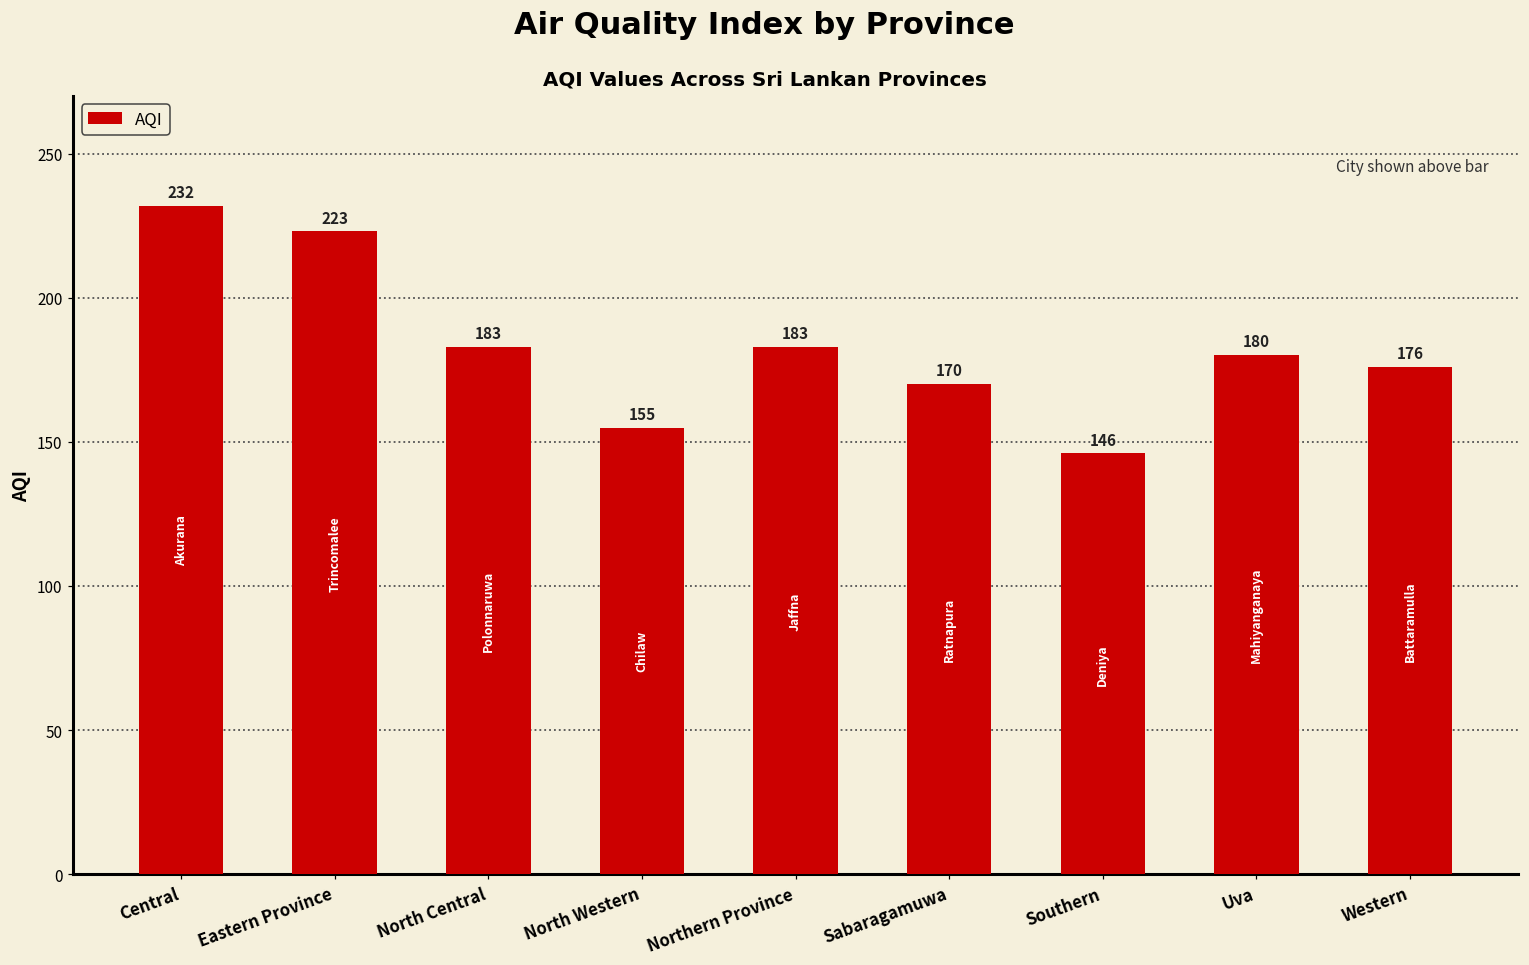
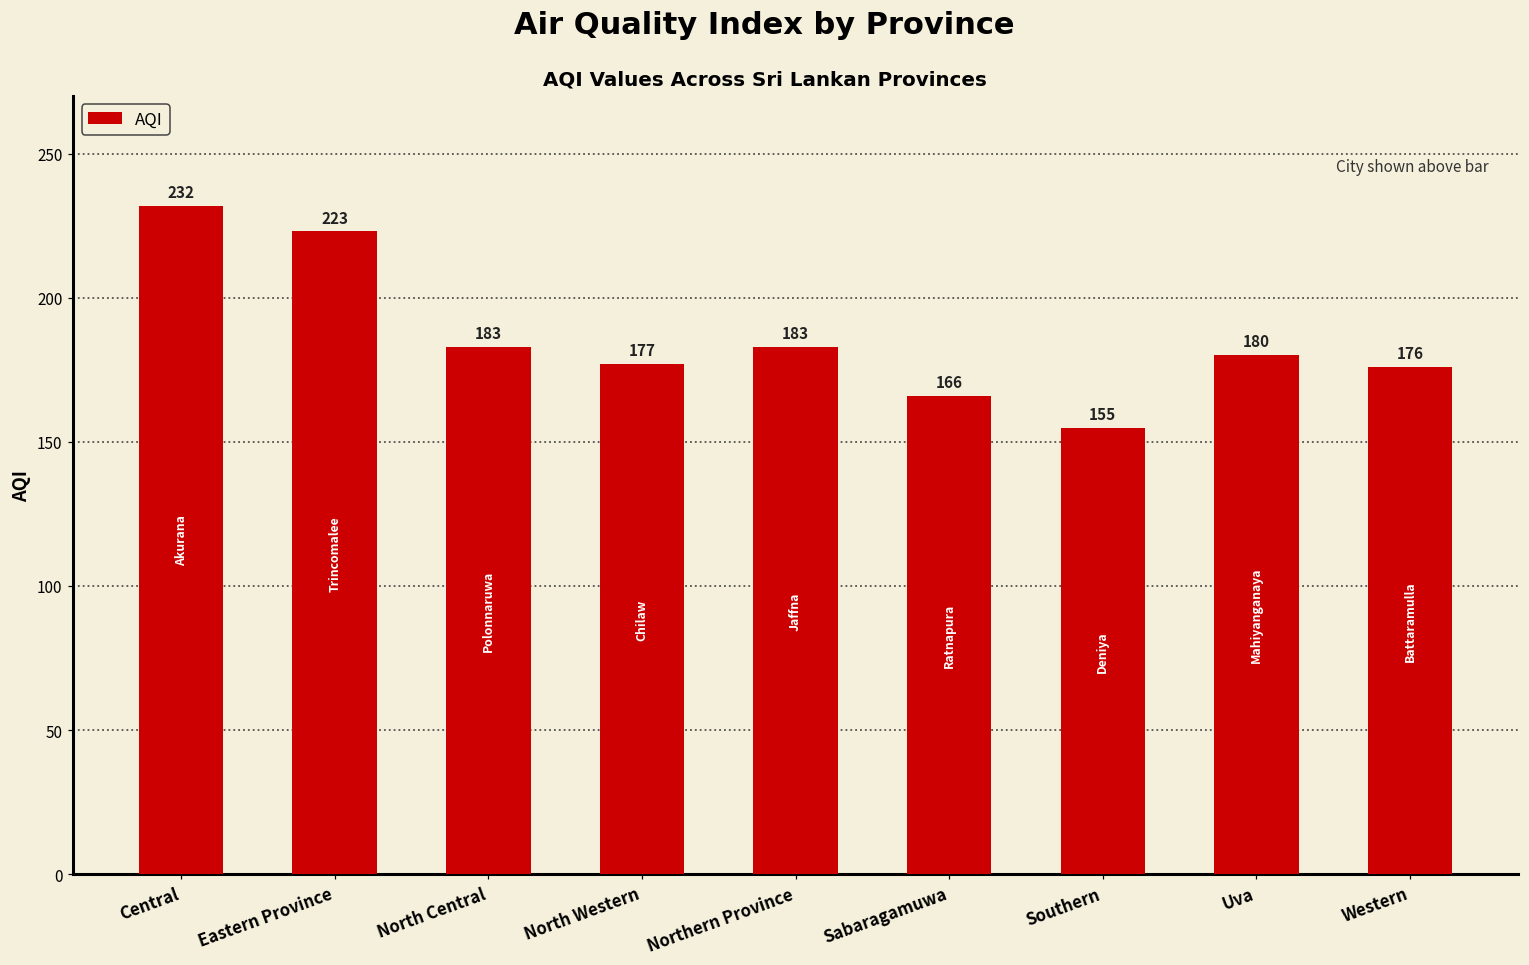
North Western: 155 -> 177
Sabaragamuwa: 170 -> 166
Southern: 146 -> 155
